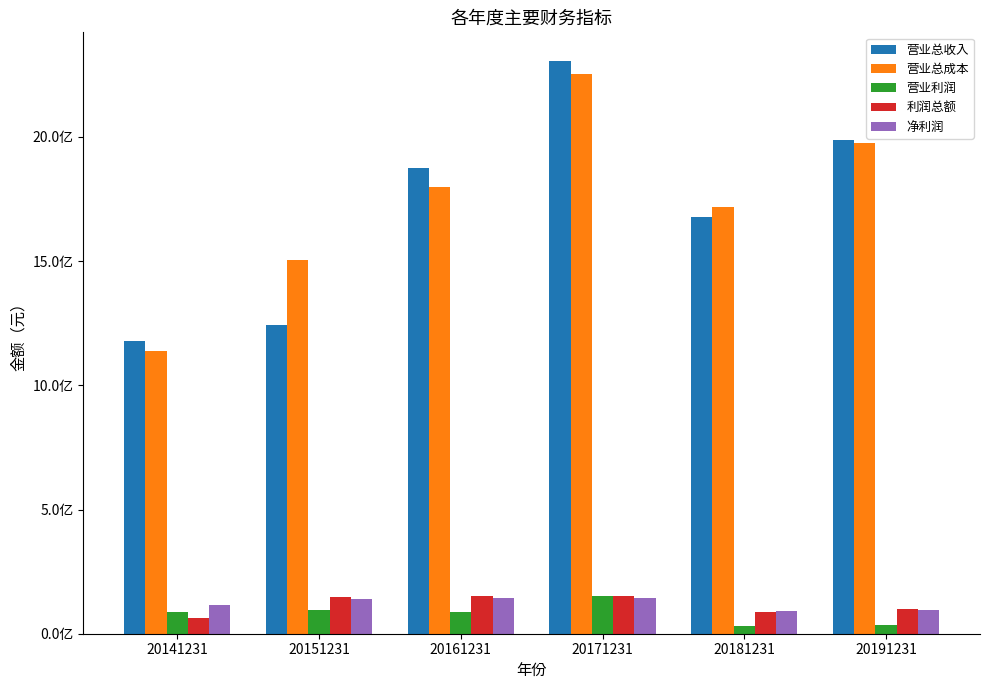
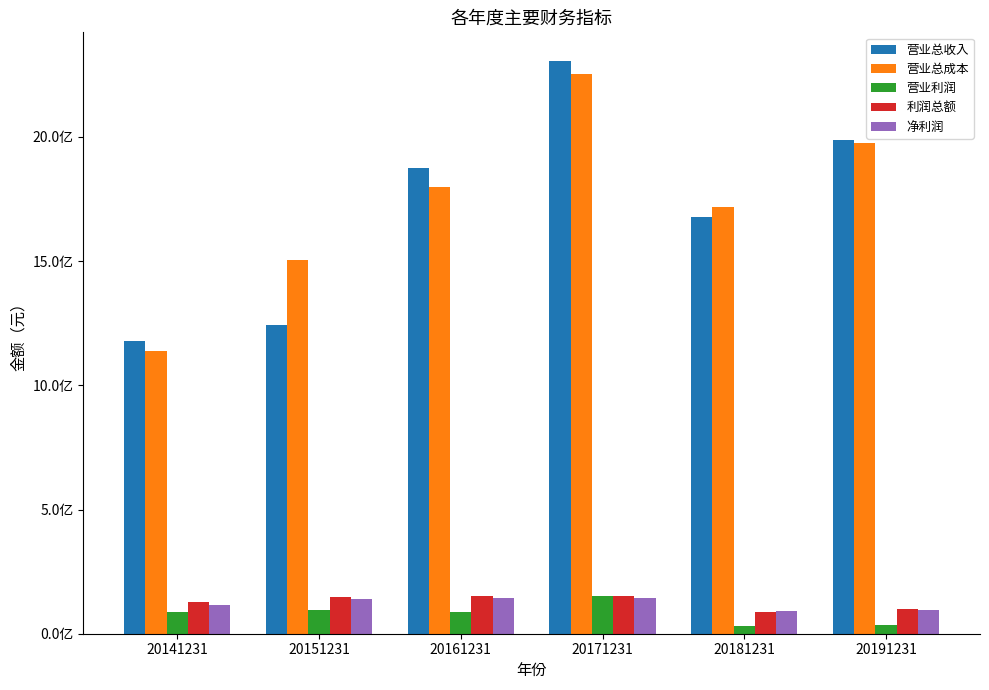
利润总额, 20141231: 0.6亿 -> 1.3亿
